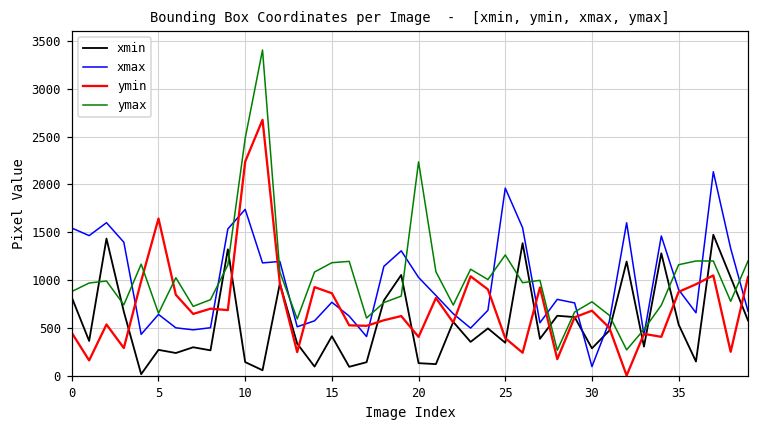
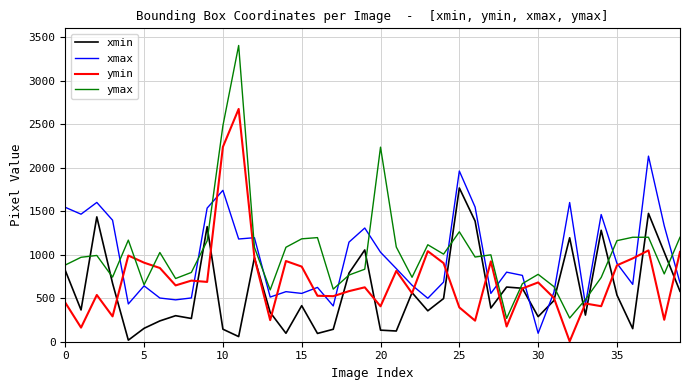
xmin, 5: 300 -> 200
ymin, 5: 1600 -> 900
xmax, 15: 800 -> 600
xmin, 25: 300 -> 1800
